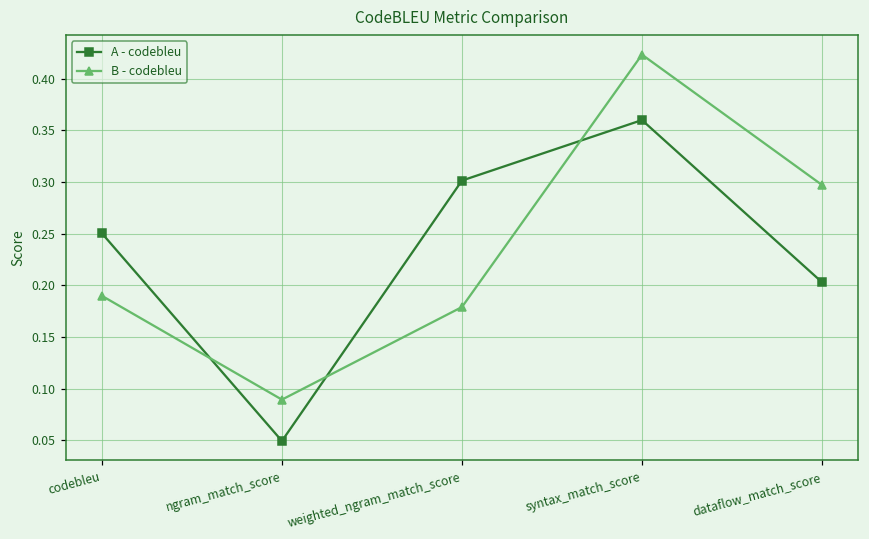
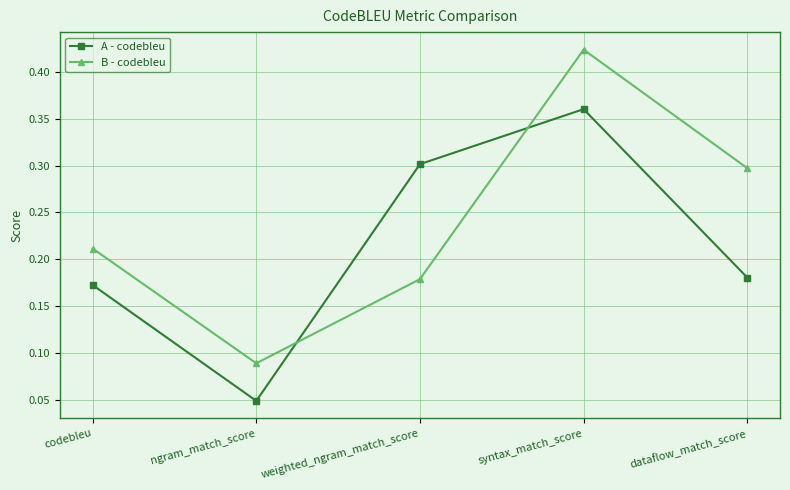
A - codebleu, codebleu: 0.25 -> 0.17
B - codebleu, codebleu: 0.19 -> 0.21
A - codebleu, dataflow_match_score: 0.20 -> 0.18
